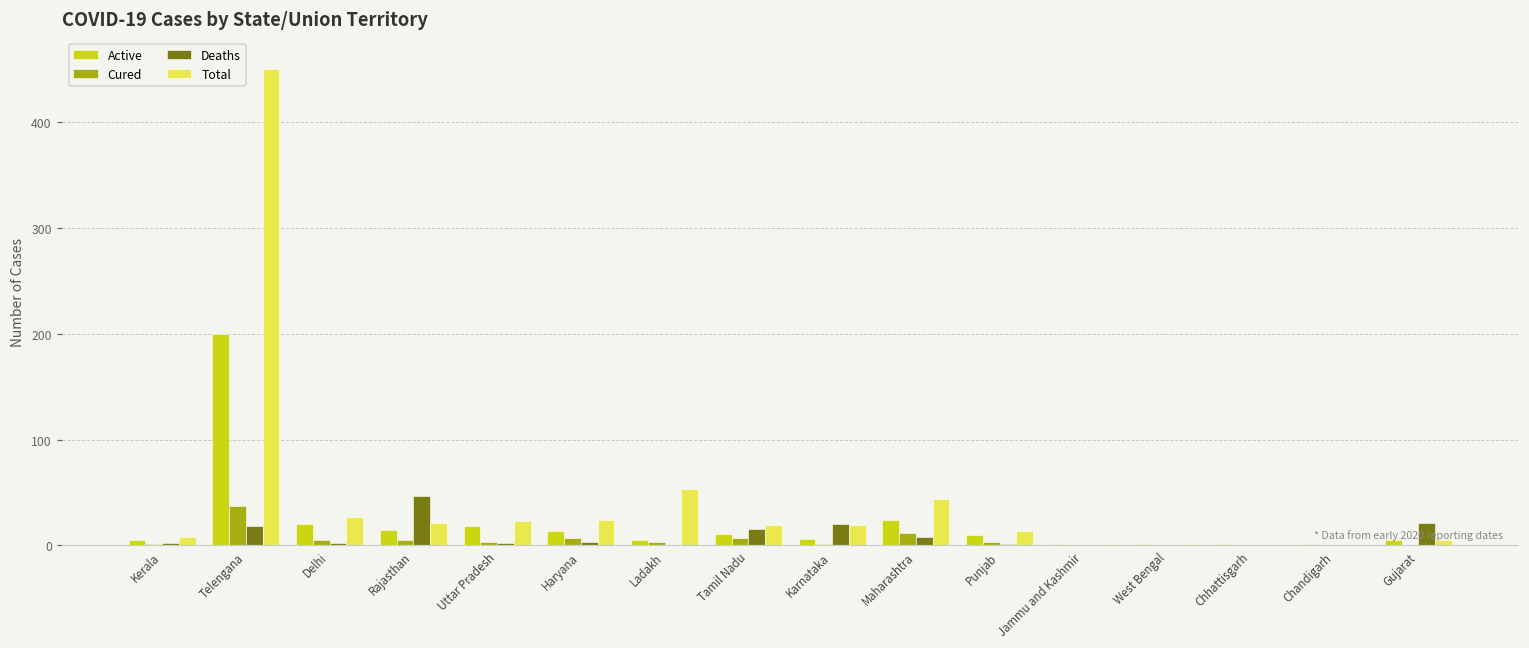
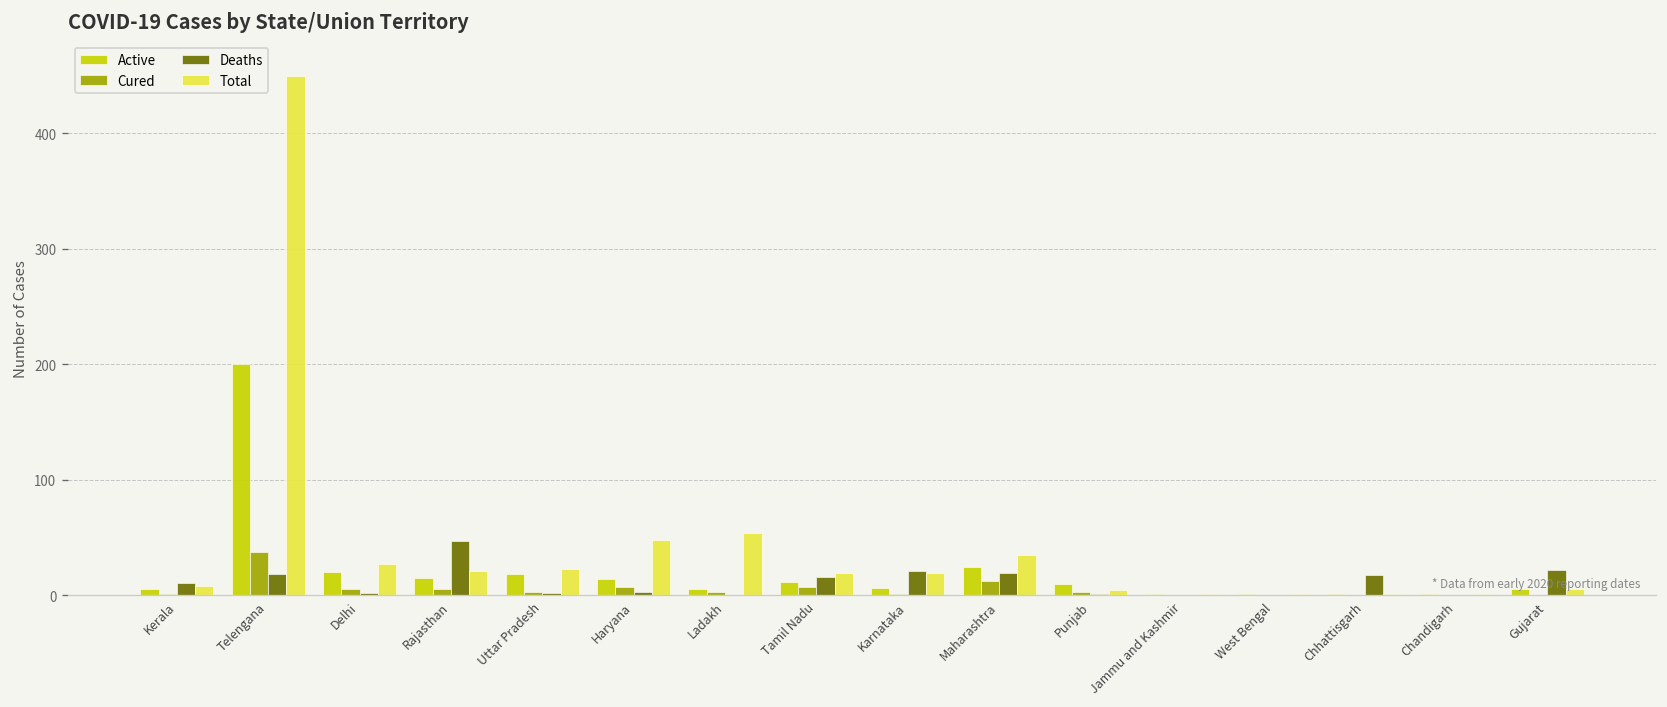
Deaths, Kerala: 0 -> 10
Total, Haryana: 20 -> 50
Deaths, Maharashtra: 10 -> 20
Total, Maharashtra: 40 -> 30
Total, Punjab: 10 -> 0
Deaths, Chhattisgarh: 0 -> 20
